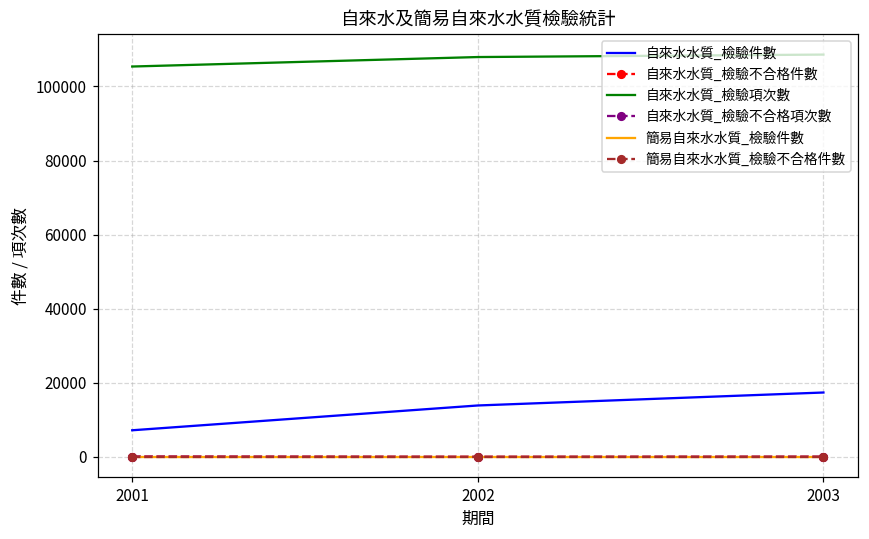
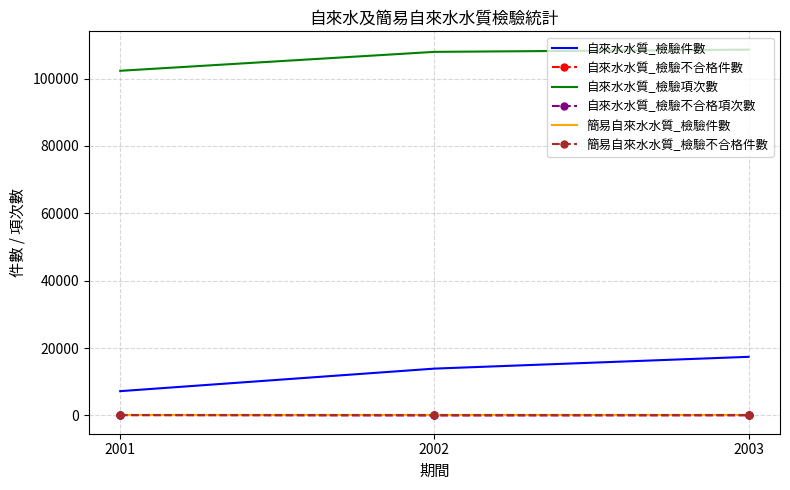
自來水水質_檢驗項次數, 2001: 105000 -> 102000
